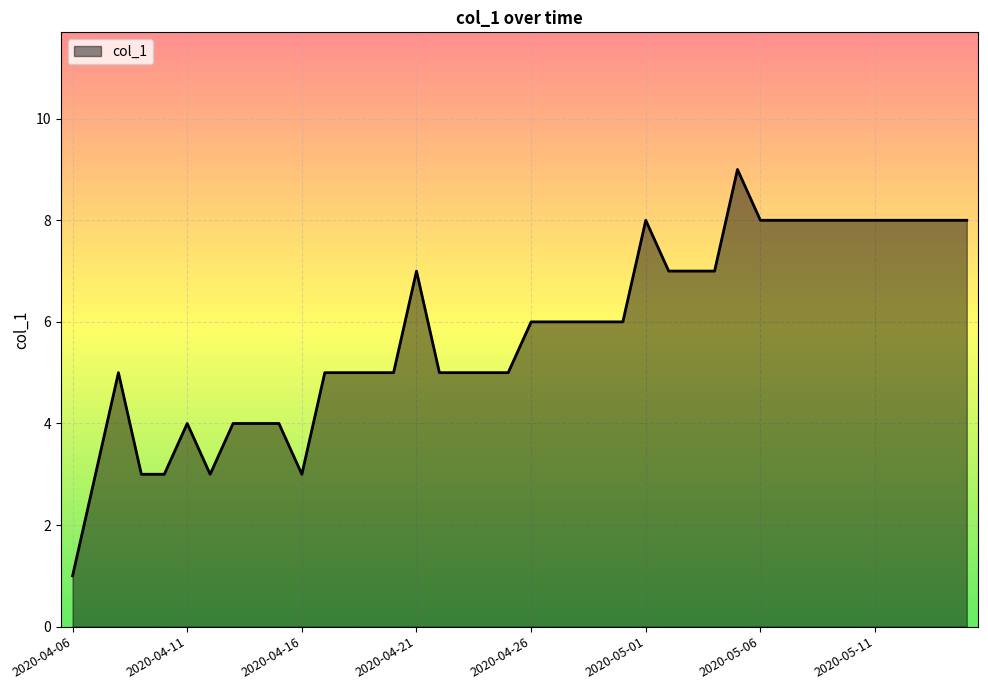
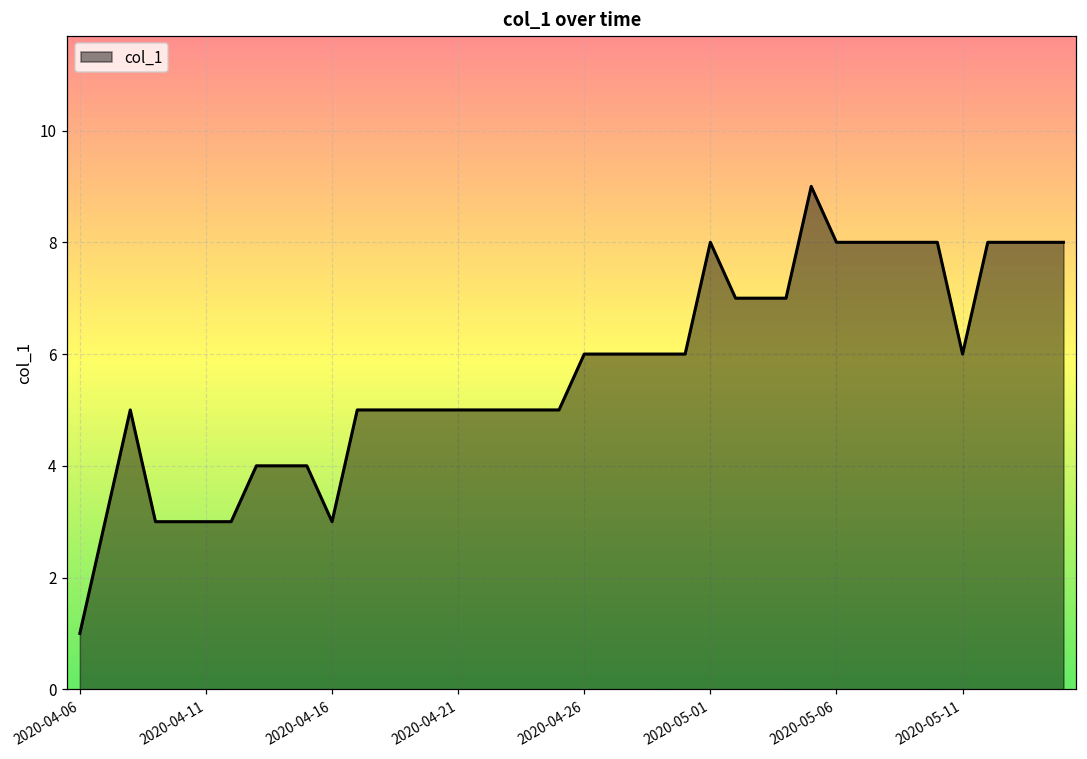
2020-04-11: 4 -> 3
2020-04-21: 7 -> 5
2020-05-11: 8 -> 6
